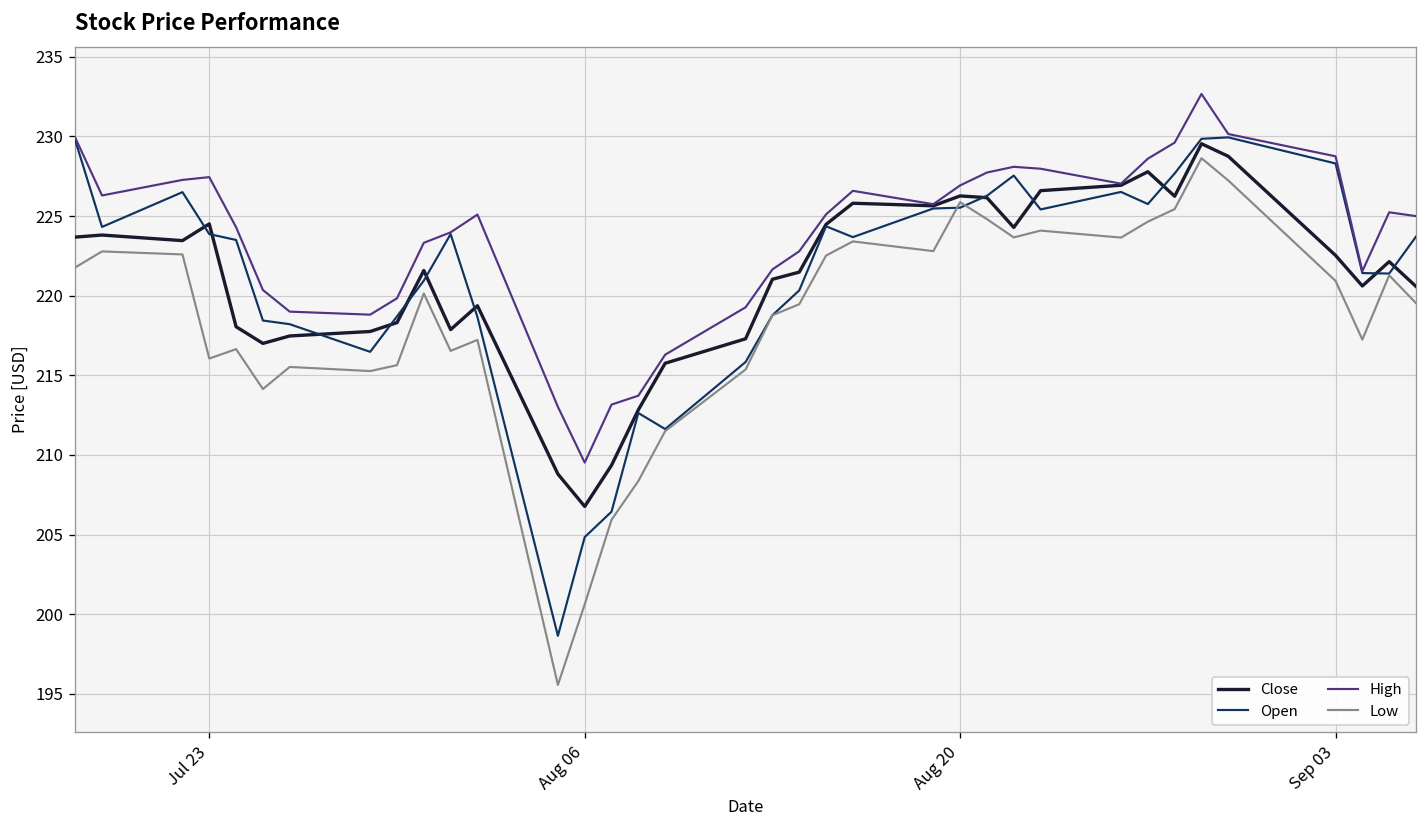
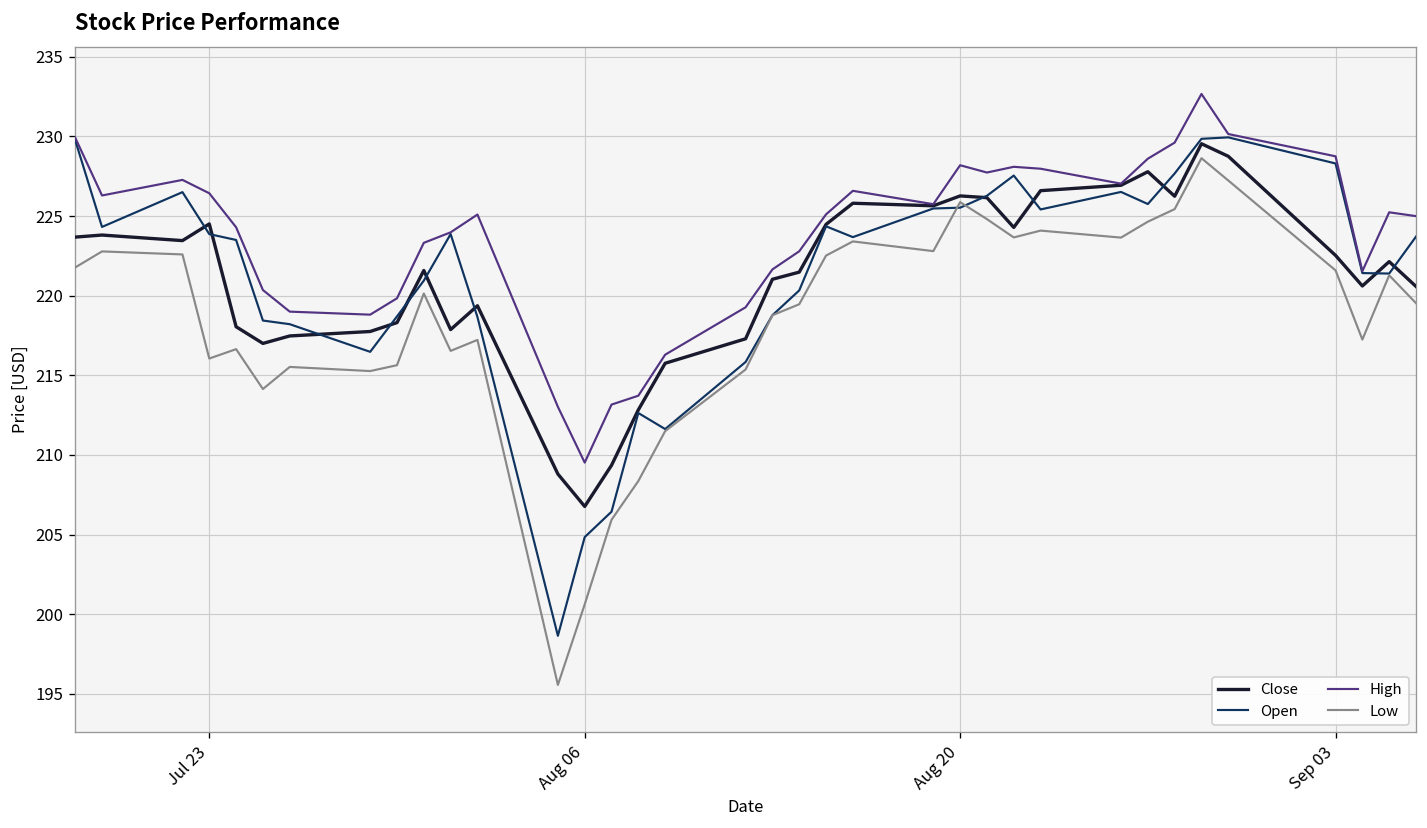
High, Jul 23: 227.4 -> 226.4
High, Aug 20: 226.9 -> 228.2
Low, Sep 03: 220.9 -> 221.6
